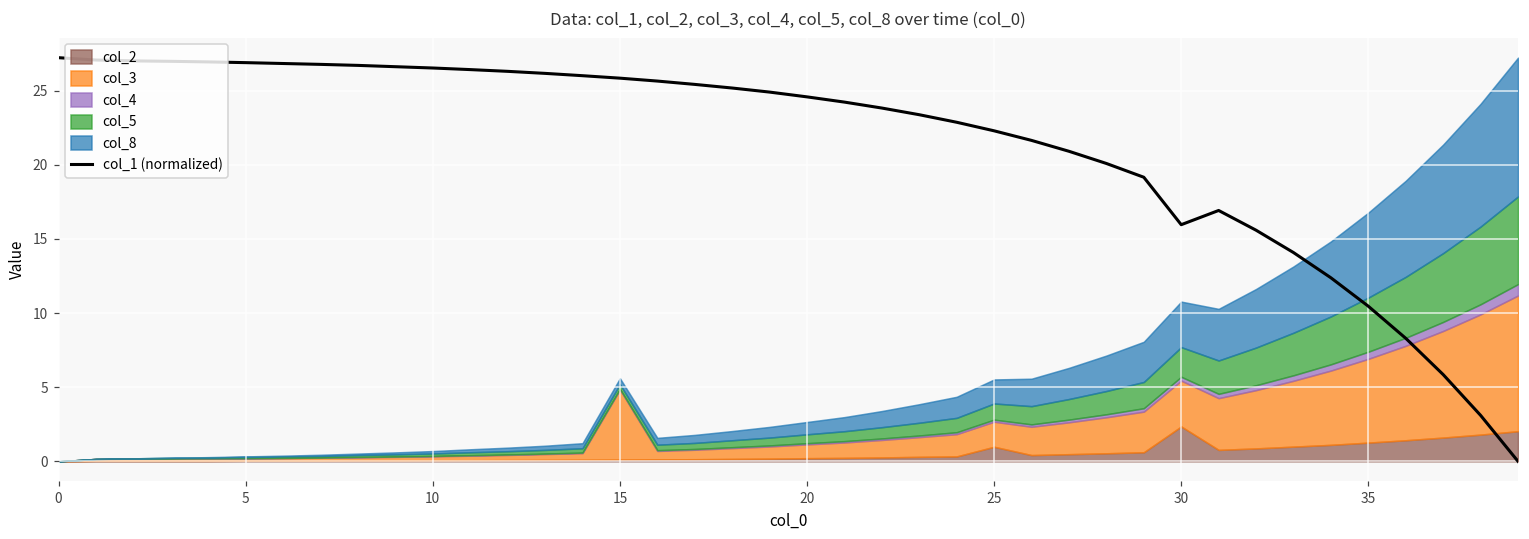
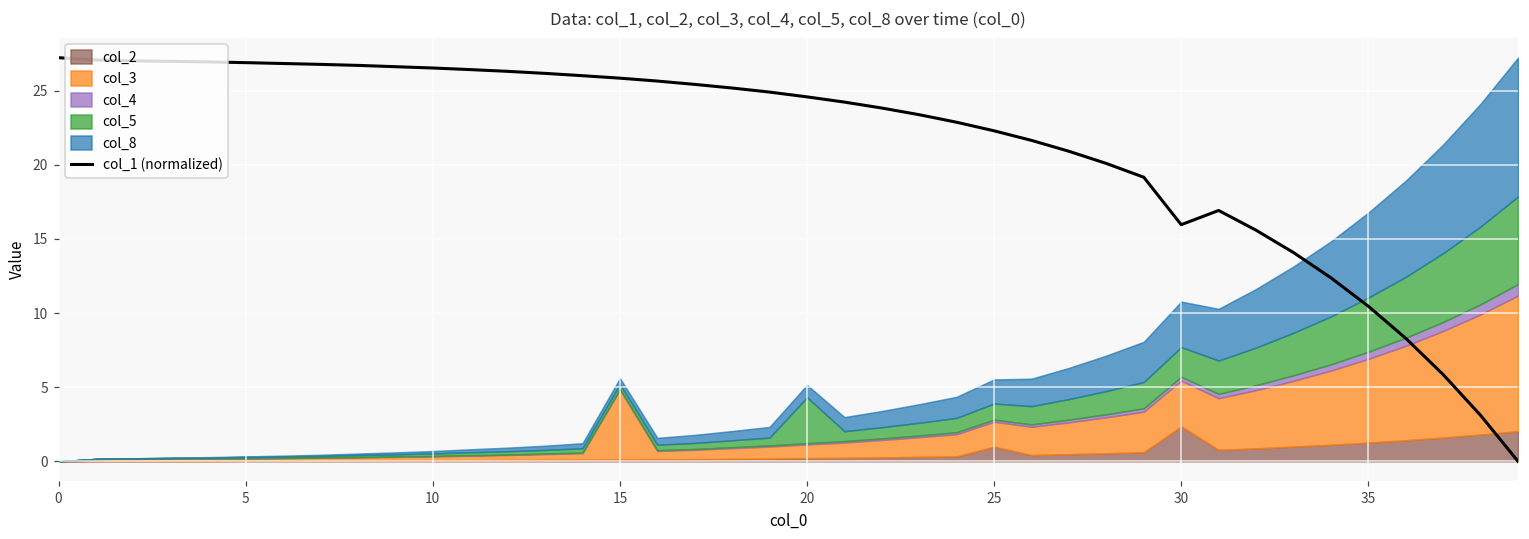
col_5, 20: 0.6 -> 3.1
